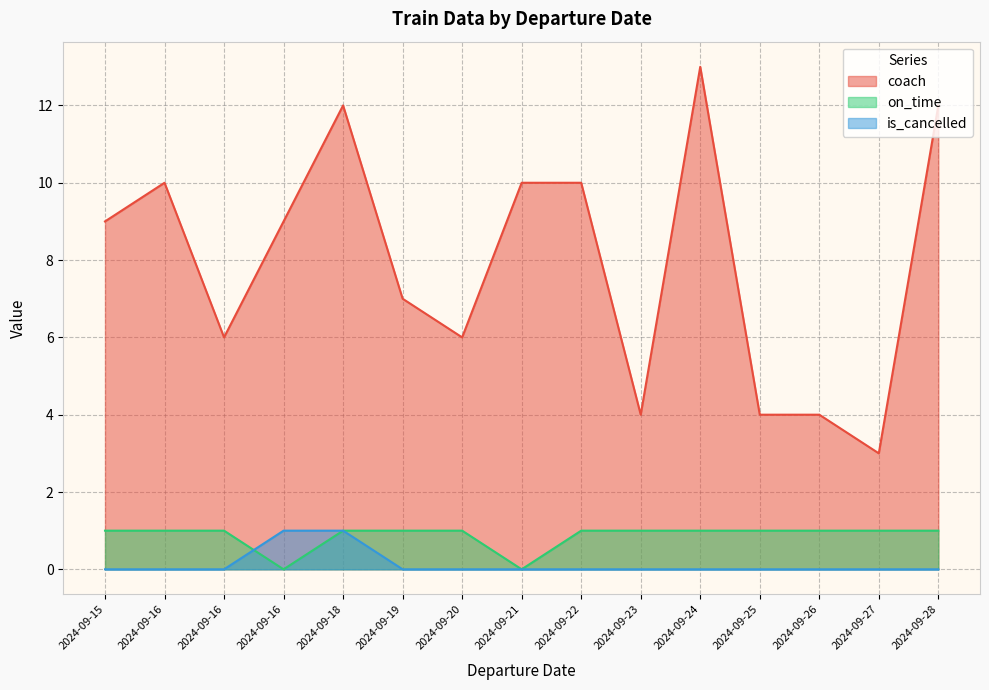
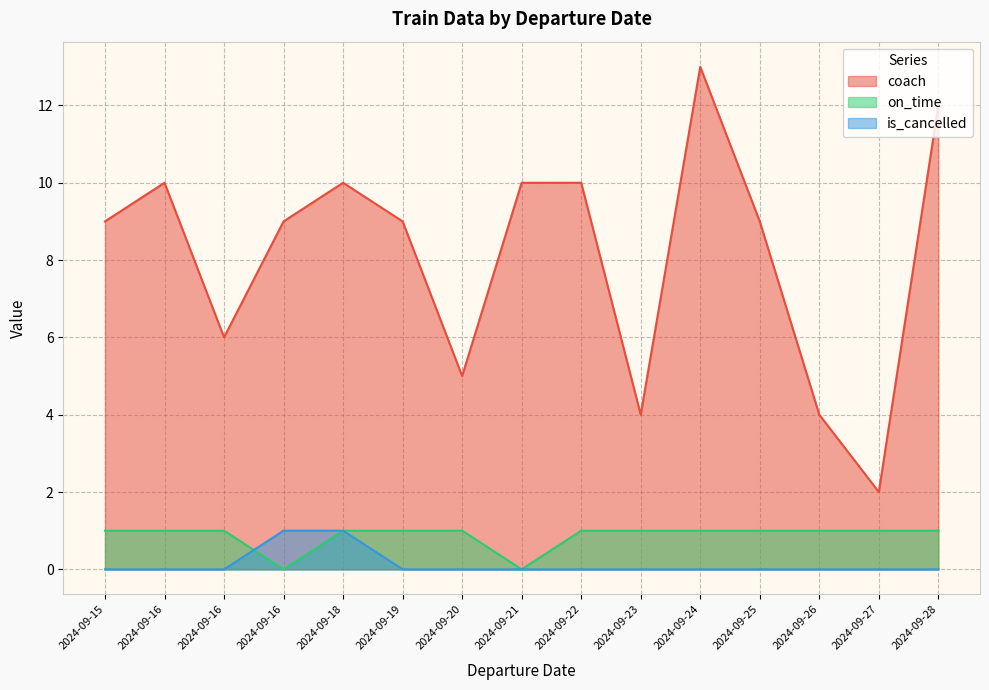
coach, 2024-09-18: 12 -> 10
coach, 2024-09-19: 7 -> 9
coach, 2024-09-20: 6 -> 5
coach, 2024-09-25: 4 -> 9
coach, 2024-09-27: 3 -> 2
